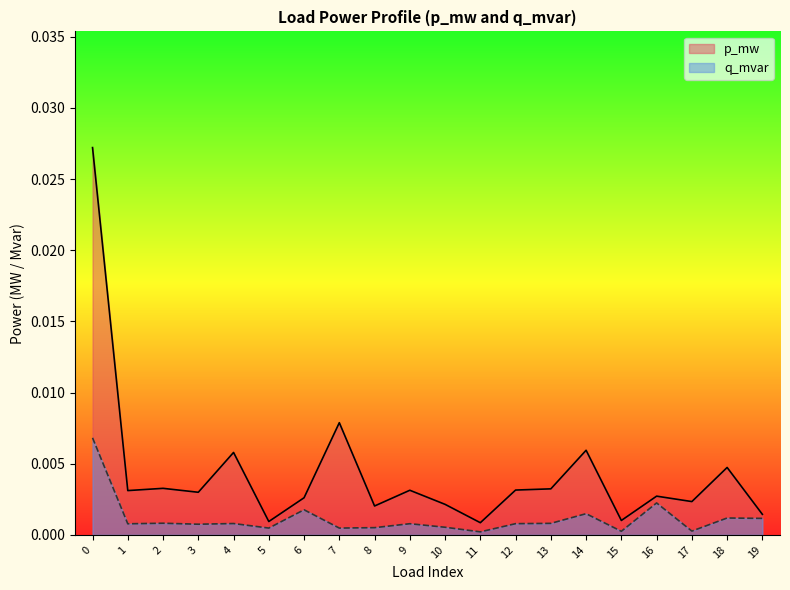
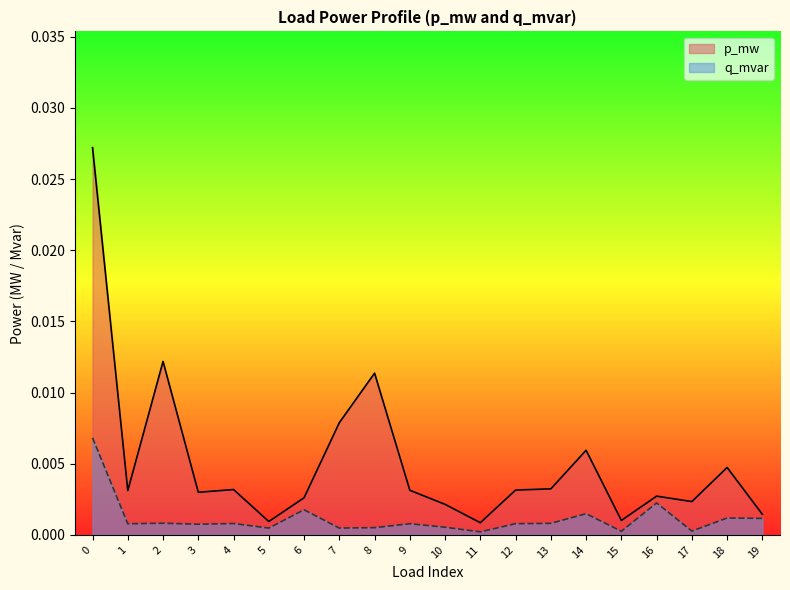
p_mw, 2: 0.0033 -> 0.0122
p_mw, 4: 0.0058 -> 0.0032
p_mw, 8: 0.0020 -> 0.0114
